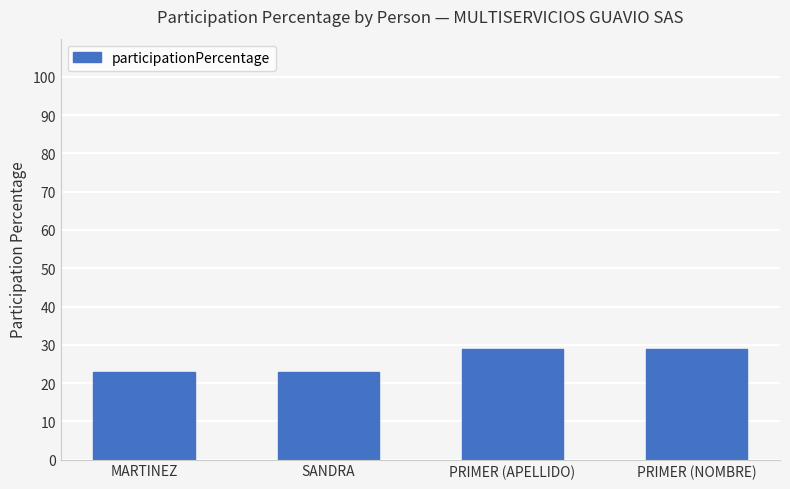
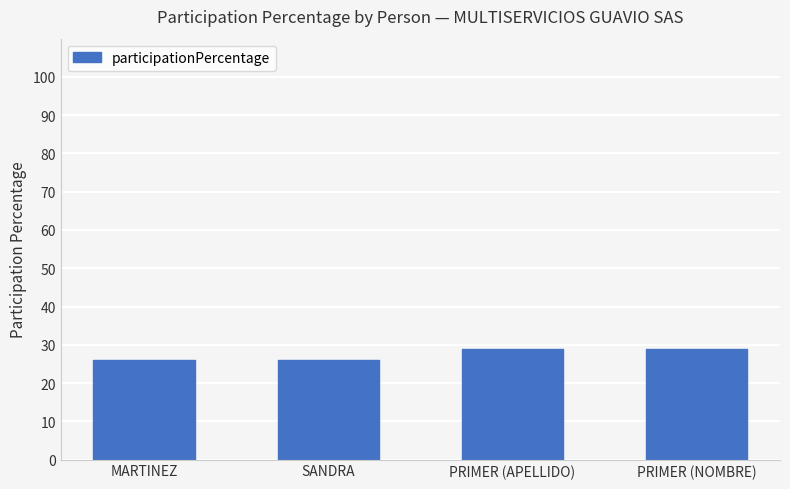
MARTINEZ: 23 -> 26
SANDRA: 23 -> 26
